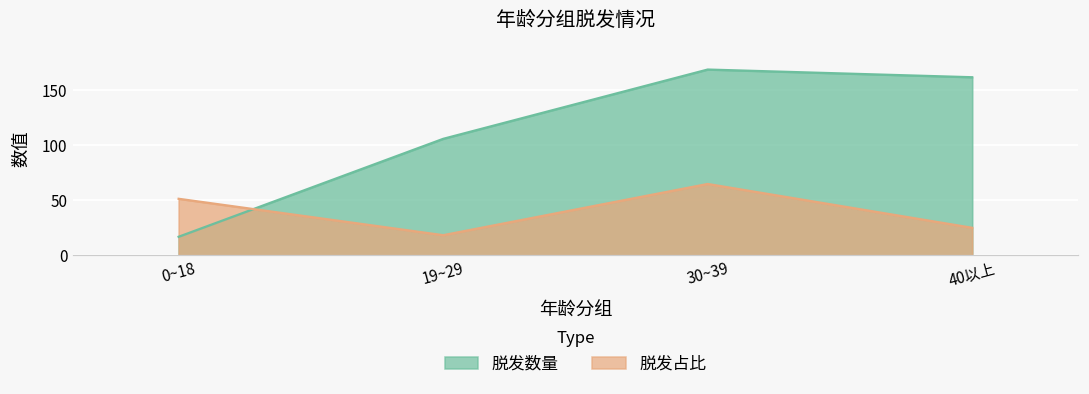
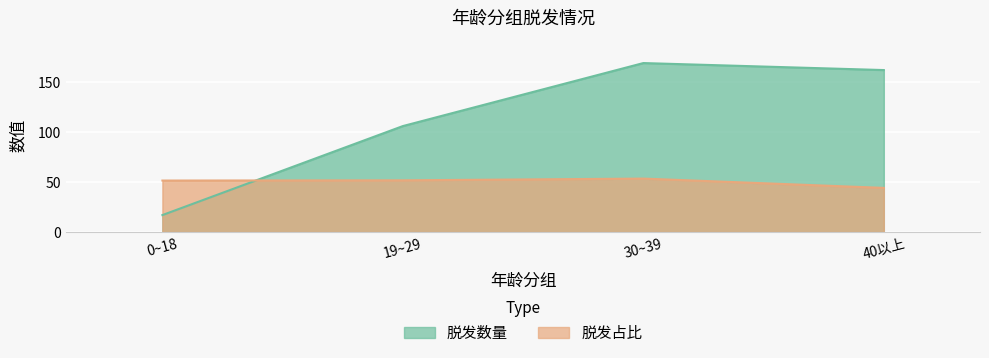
脱发占比, 19~29: 18 -> 52
脱发占比, 30~39: 65 -> 53
脱发占比, 40以上: 25 -> 44
